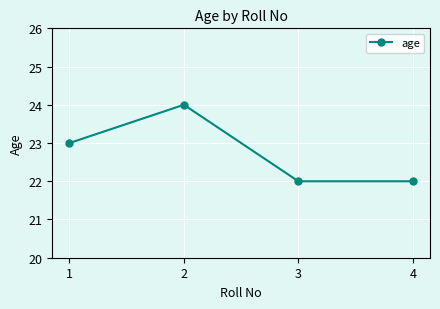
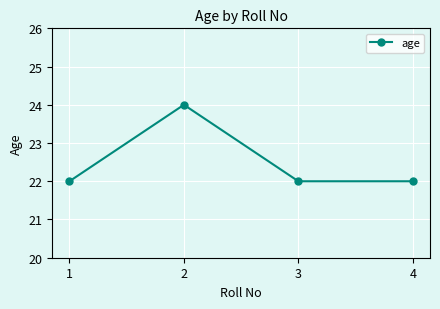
1: 23 -> 22
